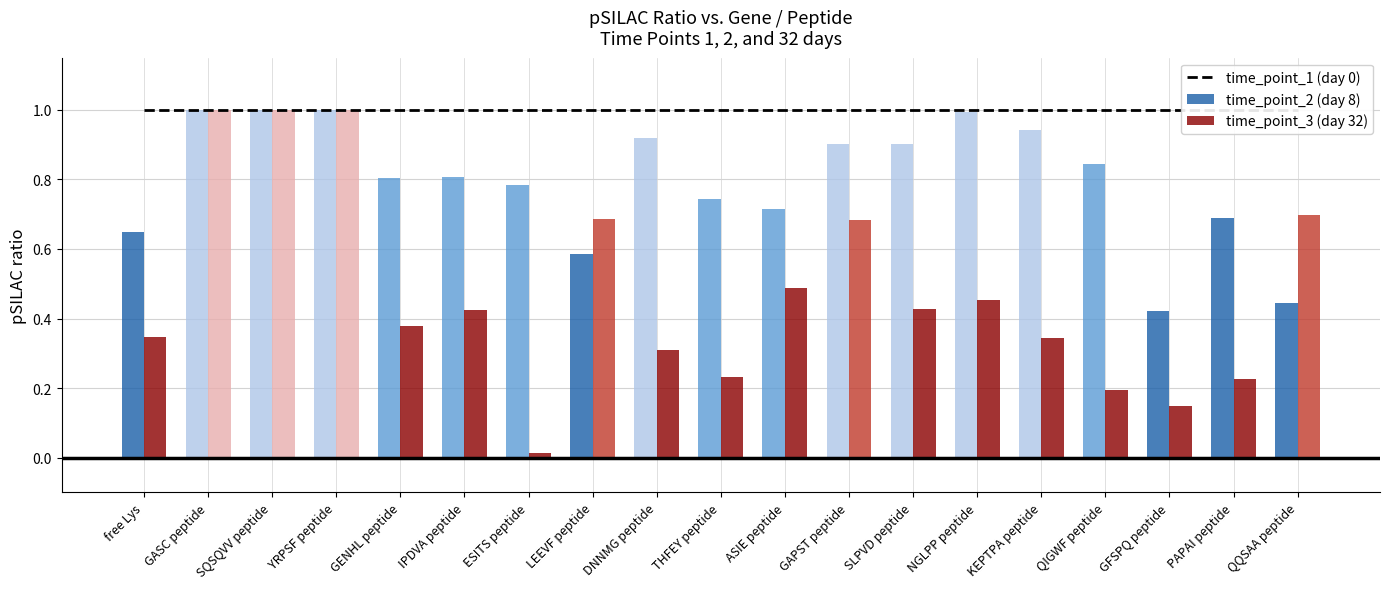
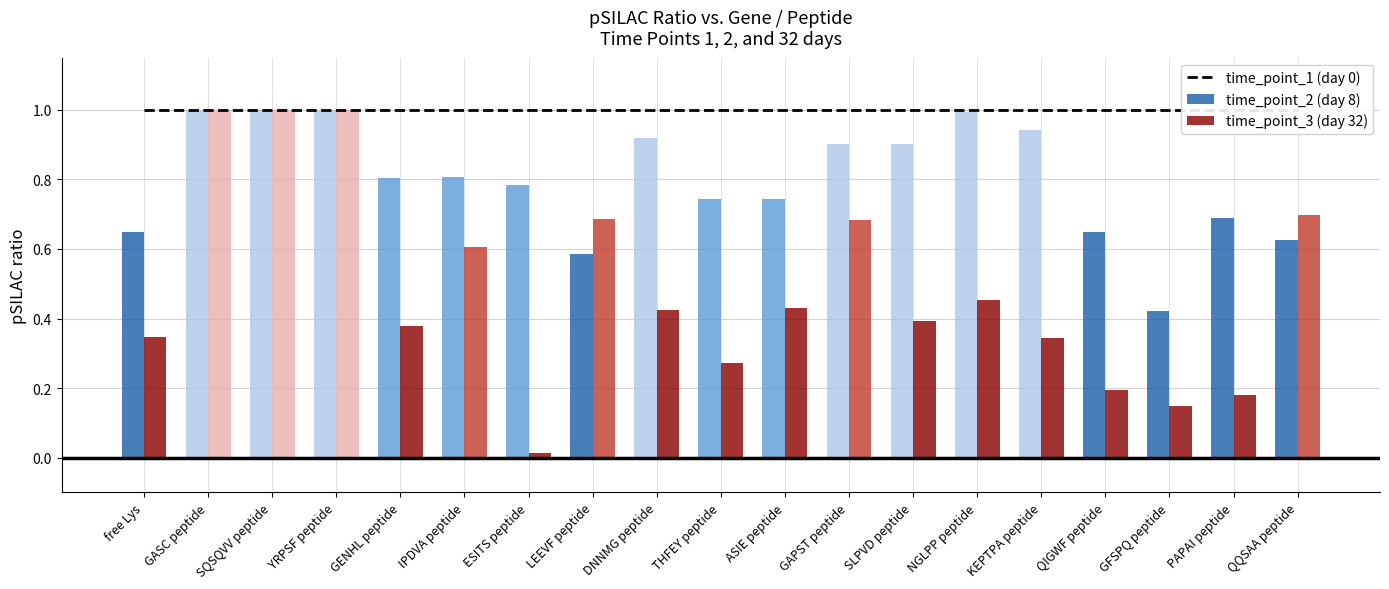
time_point_3 (day 32), IPDVA peptide: 0.43 -> 0.61
time_point_3 (day 32), DNNMG peptide: 0.31 -> 0.43
time_point_3 (day 32), THFEY peptide: 0.23 -> 0.27
time_point_2 (day 8), ASIE peptide: 0.72 -> 0.74
time_point_3 (day 32), ASIE peptide: 0.49 -> 0.43
time_point_3 (day 32), SLPVD peptide: 0.43 -> 0.39
time_point_2 (day 8), QIGWF peptide: 0.84 -> 0.65
time_point_3 (day 32), PAPAI peptide: 0.23 -> 0.18
time_point_2 (day 8), QQSAA peptide: 0.44 -> 0.63
